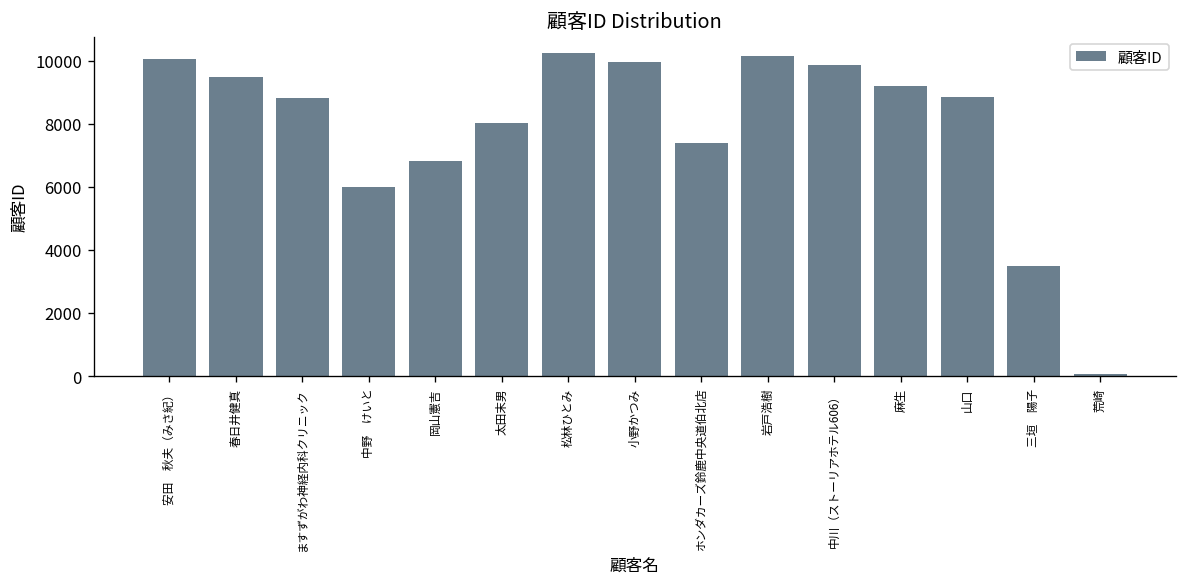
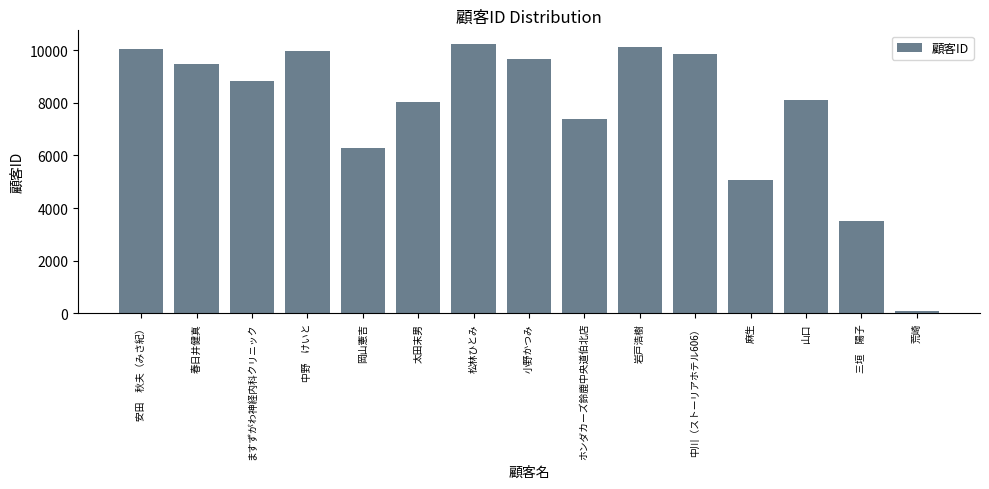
中野 けいと: 6000 -> 10000
岡山憲吉: 6800 -> 6300
小野かつみ: 10000 -> 9700
麻生: 9200 -> 5100
山口: 8800 -> 8100
